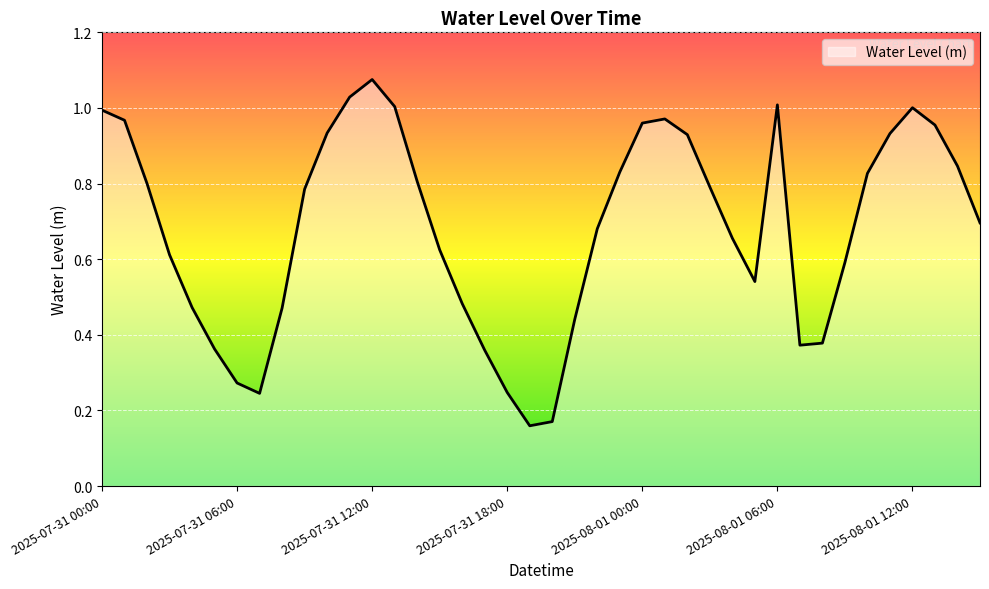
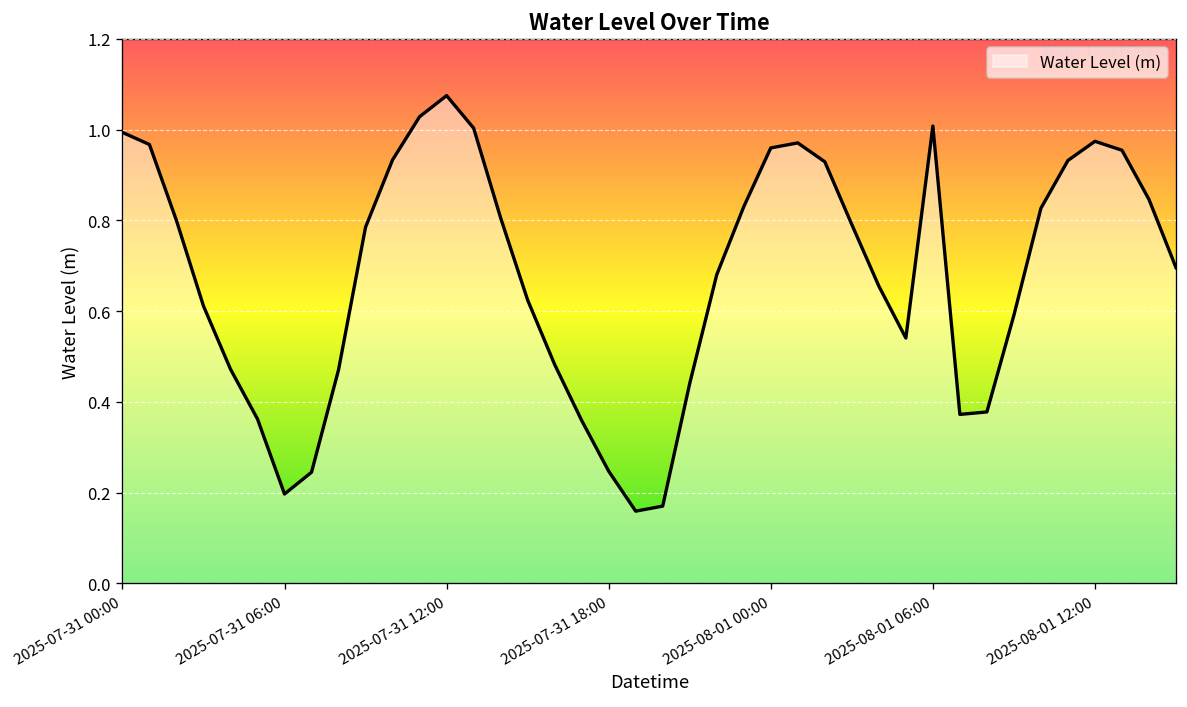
2025-07-31 06:00: 0.27 -> 0.20
2025-08-01 12:00: 1.00 -> 0.97
